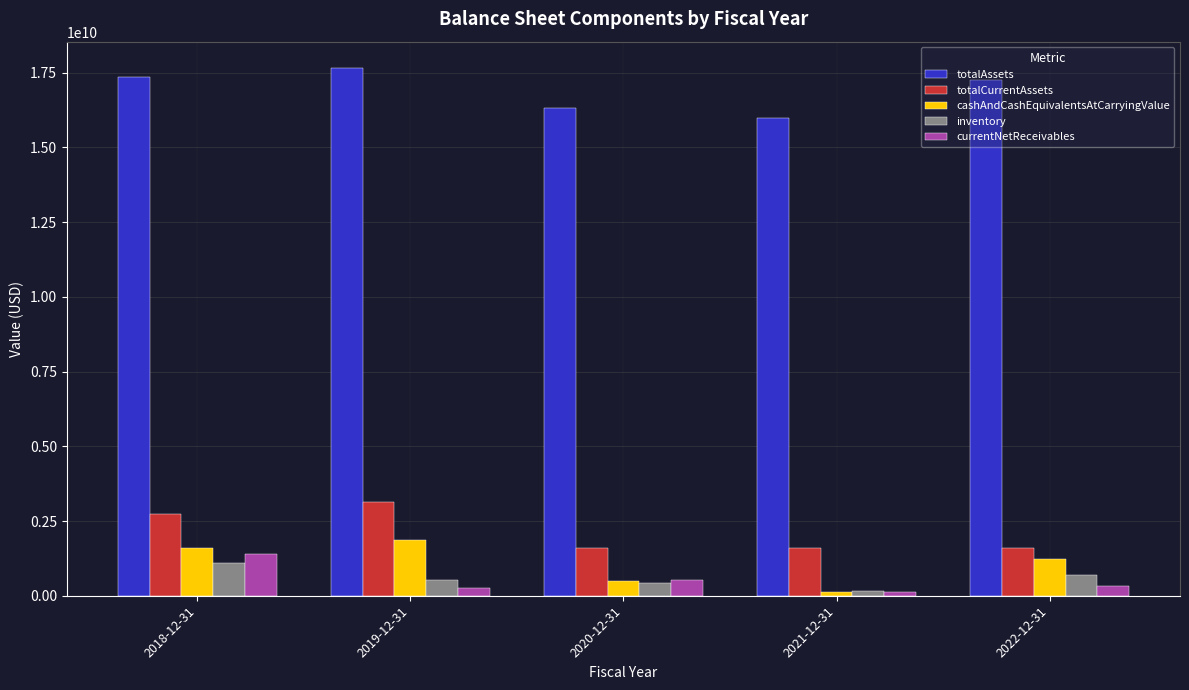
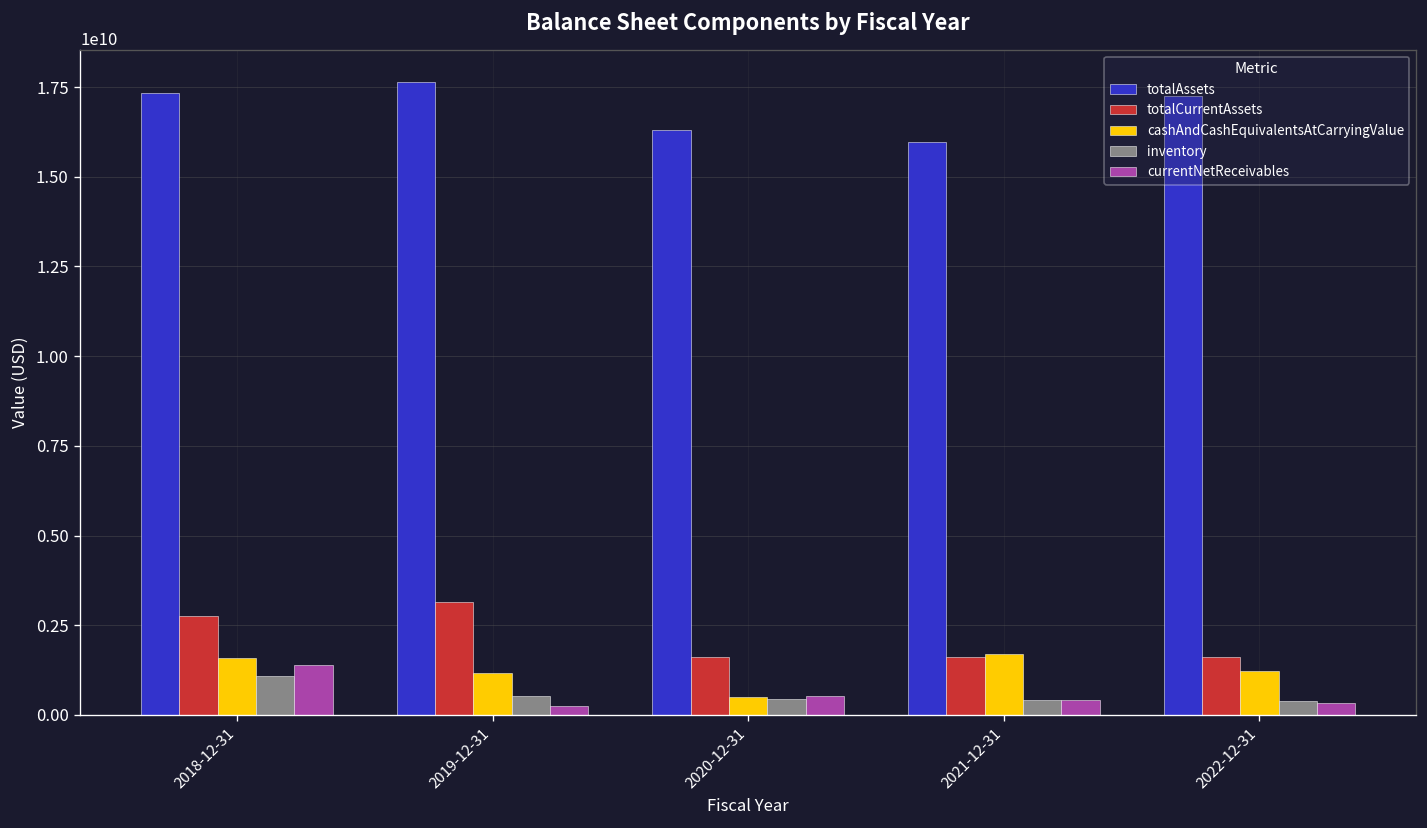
cashAndCashEquivalentsAtCarryingValue, 2019-12-31: 1900000000 -> 1200000000
cashAndCashEquivalentsAtCarryingValue, 2021-12-31: 100000000 -> 1700000000
inventory, 2021-12-31: 100000000 -> 400000000
currentNetReceivables, 2021-12-31: 100000000 -> 400000000
inventory, 2022-12-31: 700000000 -> 400000000
